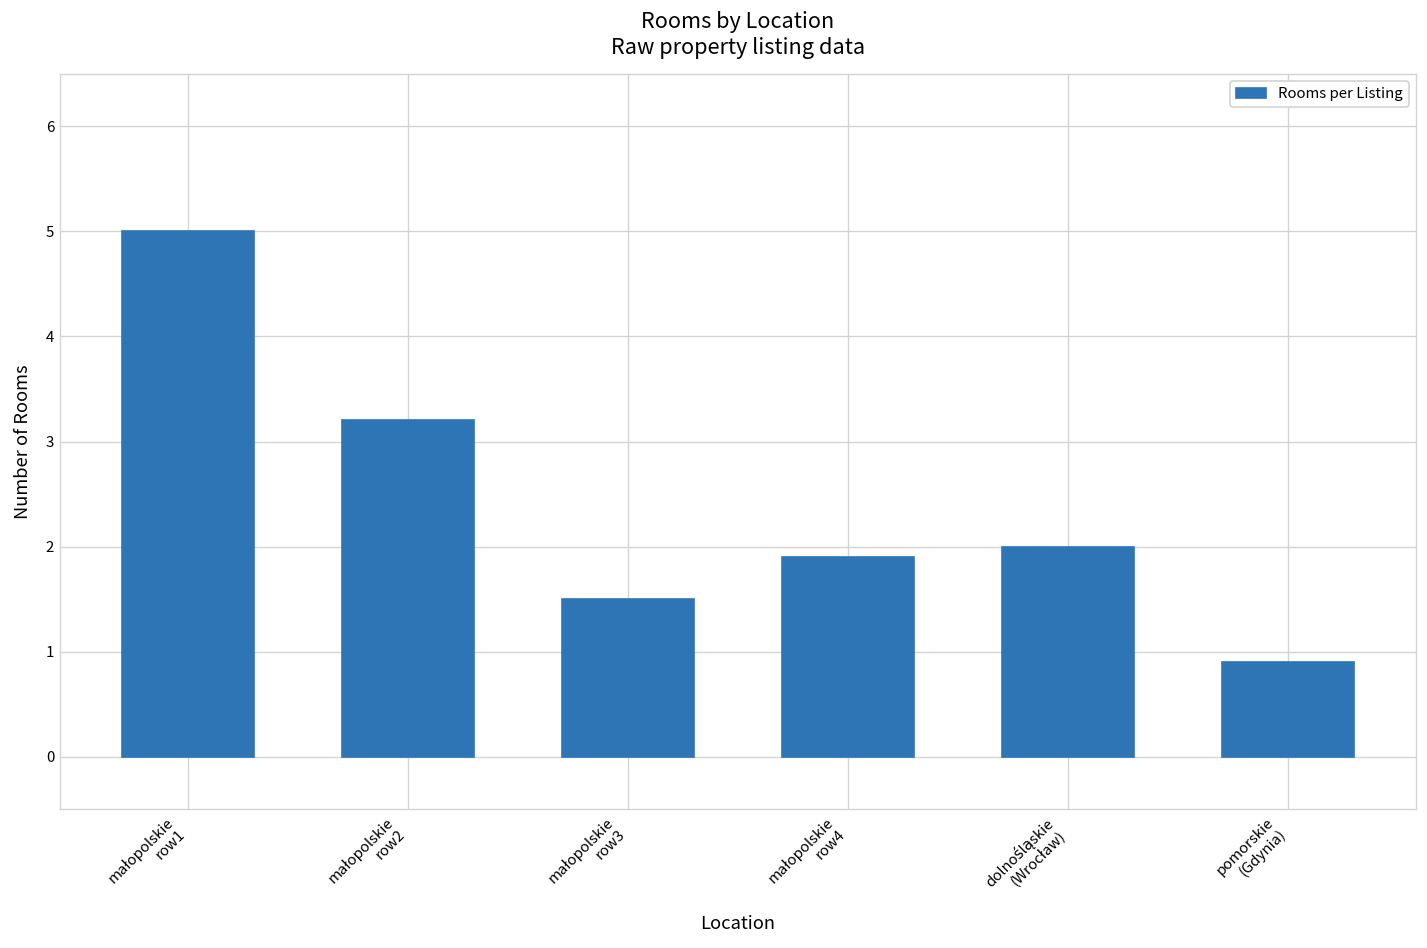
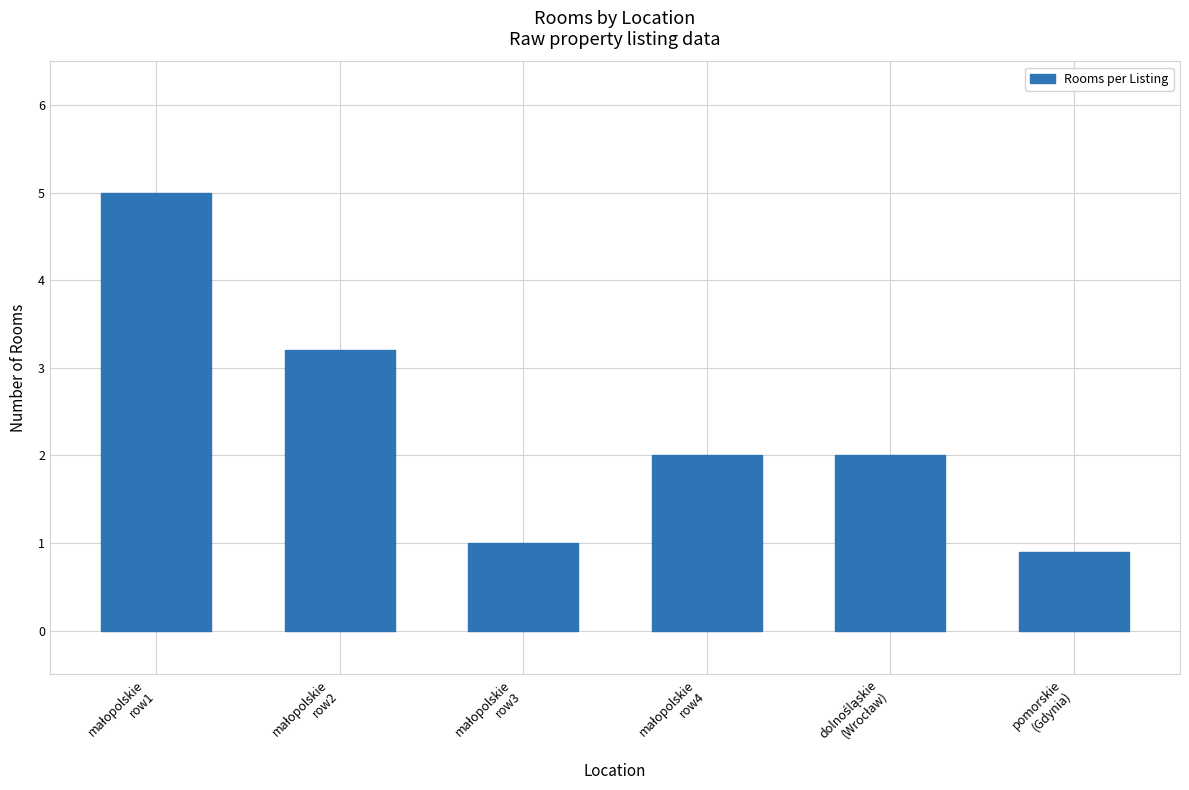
małopolskie row3: 1.5 -> 1.0
małopolskie row4: 1.9 -> 2.0
